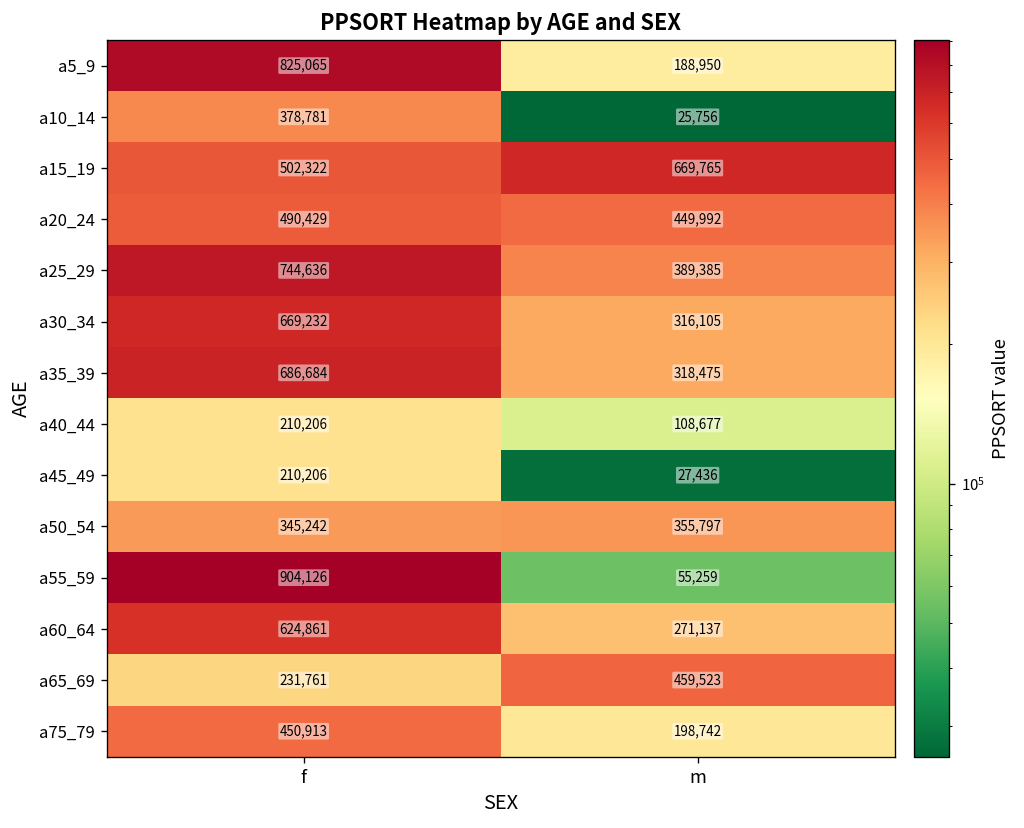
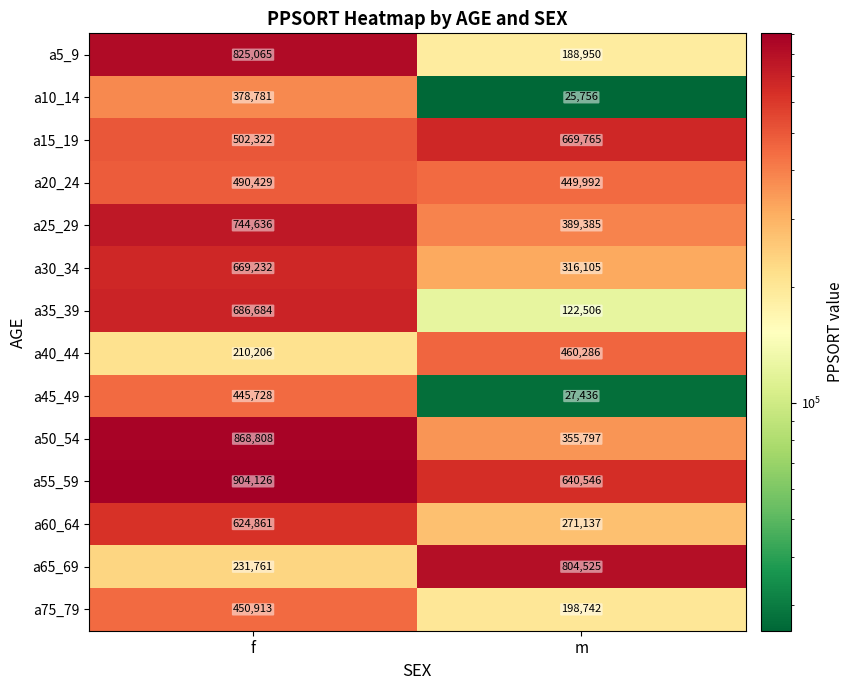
a35_39, m: 318,475 -> 122,506
a40_44, m: 108,677 -> 460,286
a45_49, f: 210,206 -> 445,728
a50_54, f: 345,242 -> 868,808
a55_59, m: 55,259 -> 640,546
a65_69, m: 459,523 -> 804,525
